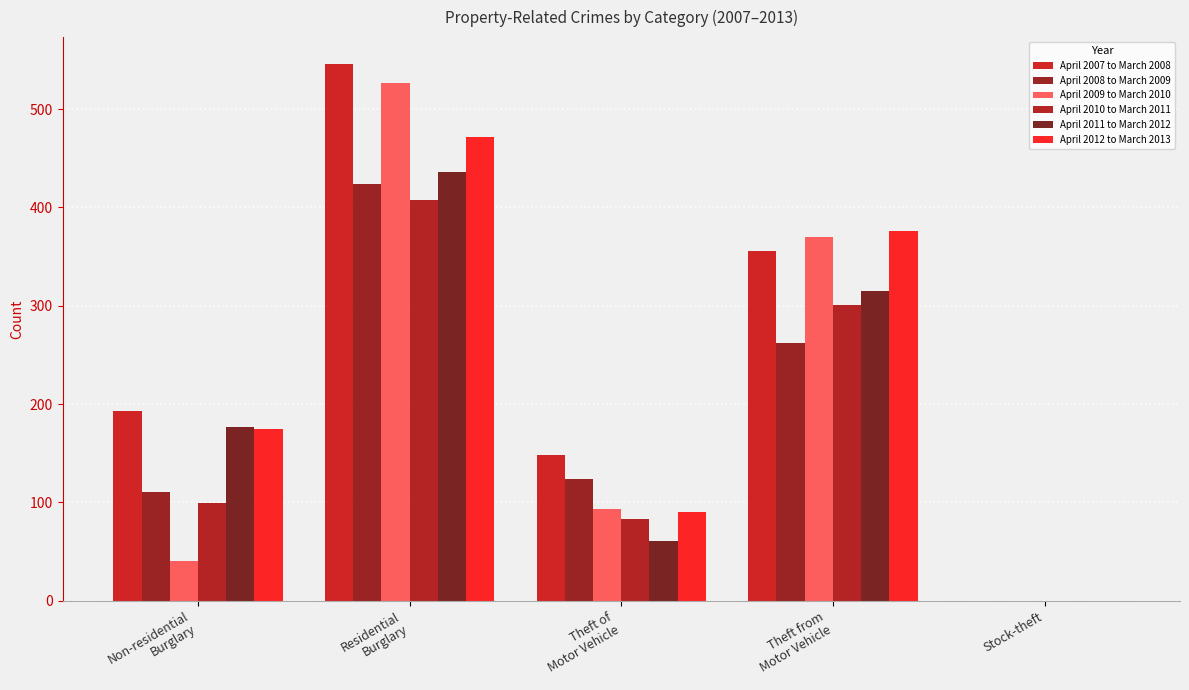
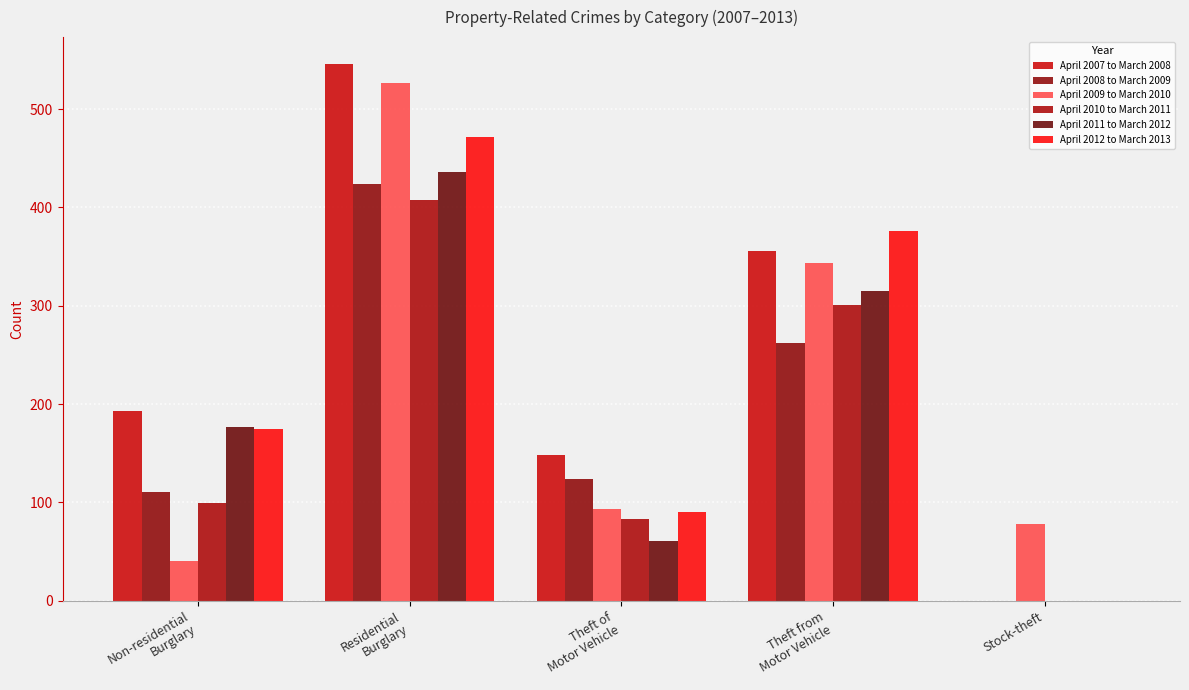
April 2009 to March 2010, Theft from Motor Vehicle: 370 -> 340
April 2009 to March 2010, Stock-theft: 0 -> 80
